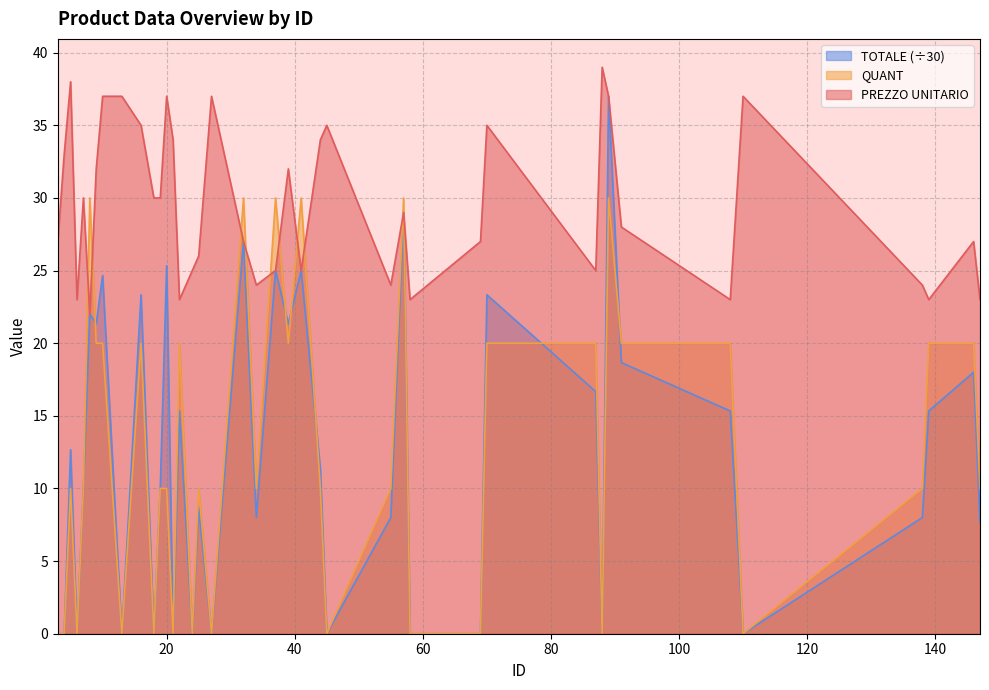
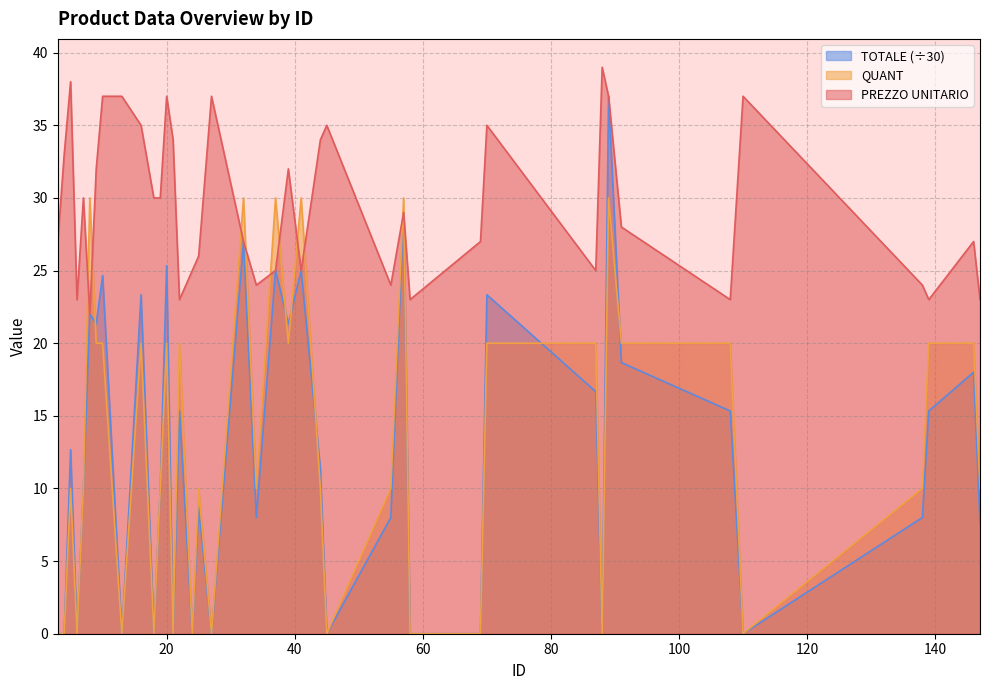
QUANT, 20: 10 -> 20
